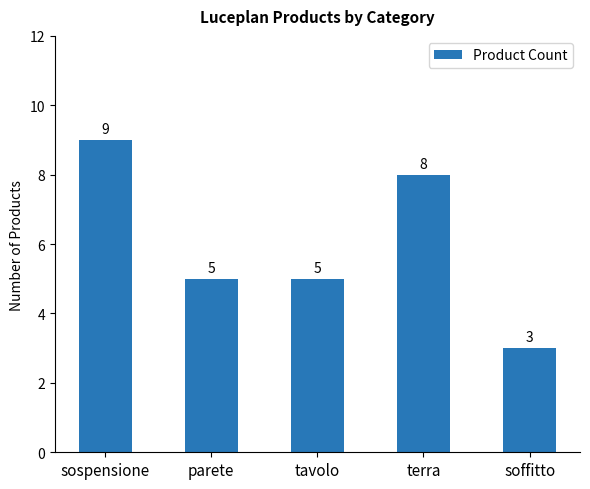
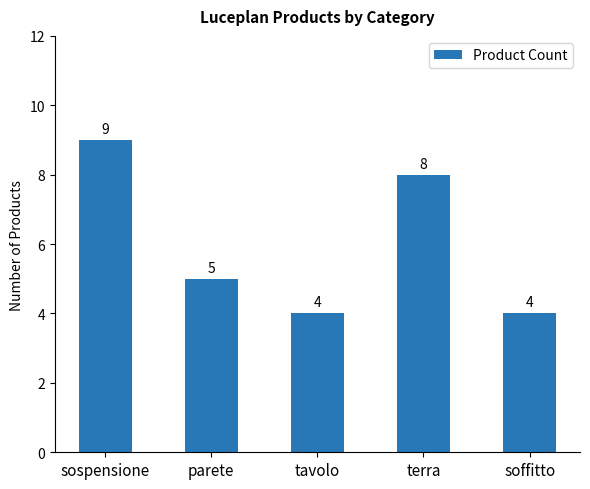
tavolo: 5 -> 4
soffitto: 3 -> 4
